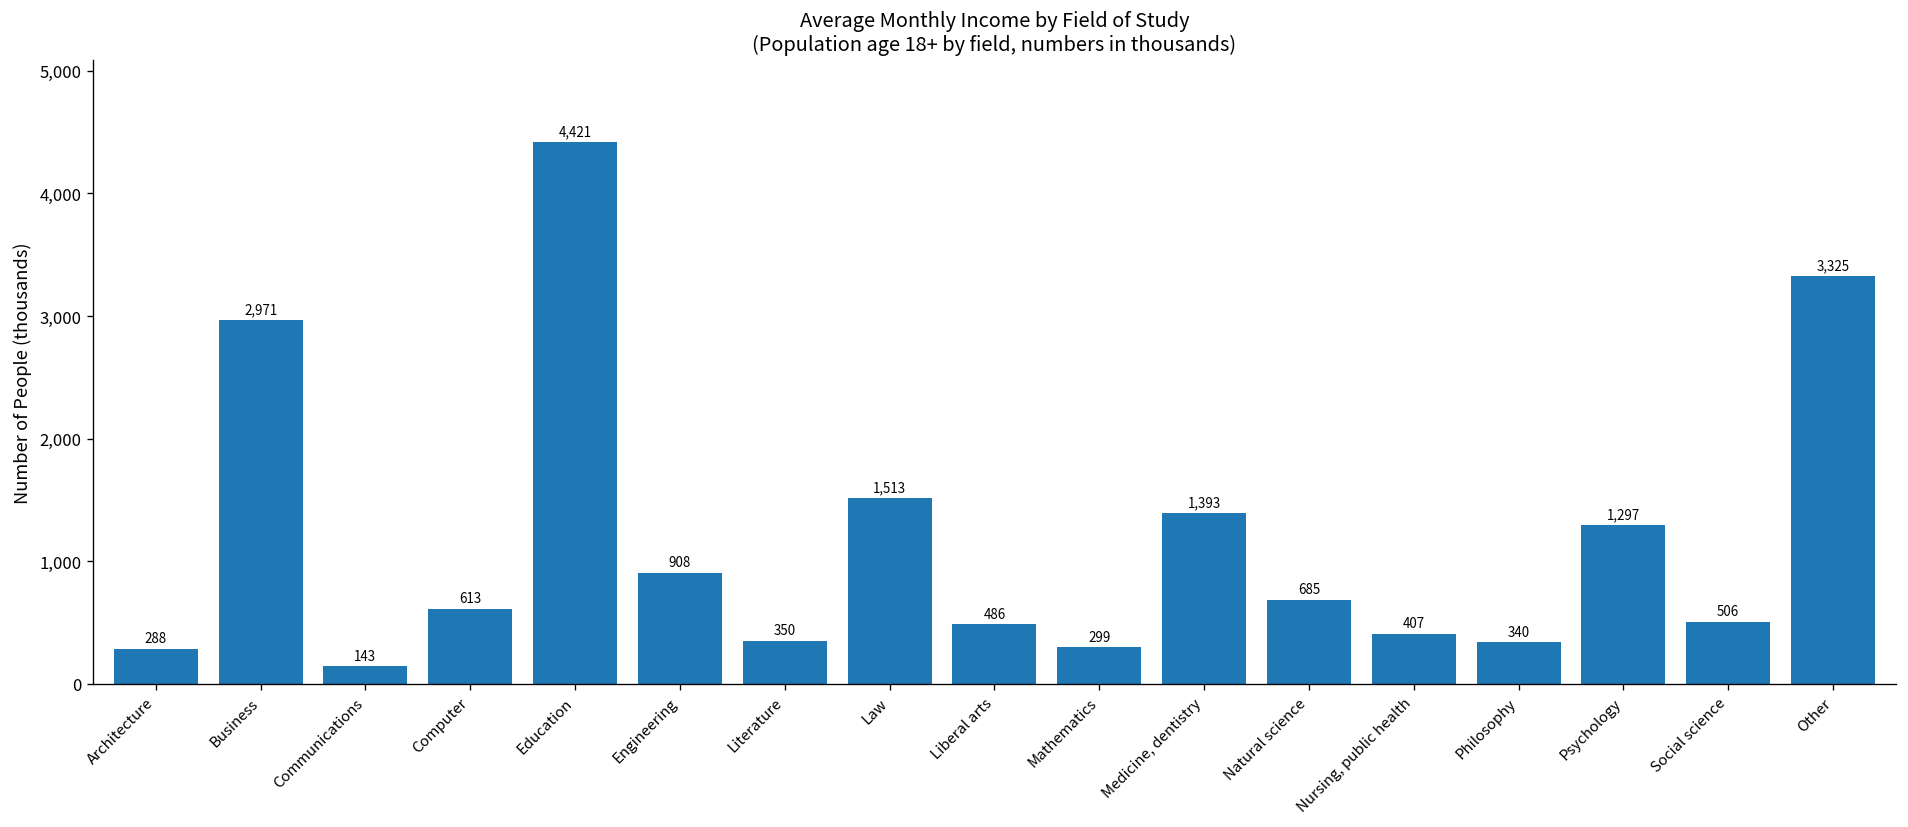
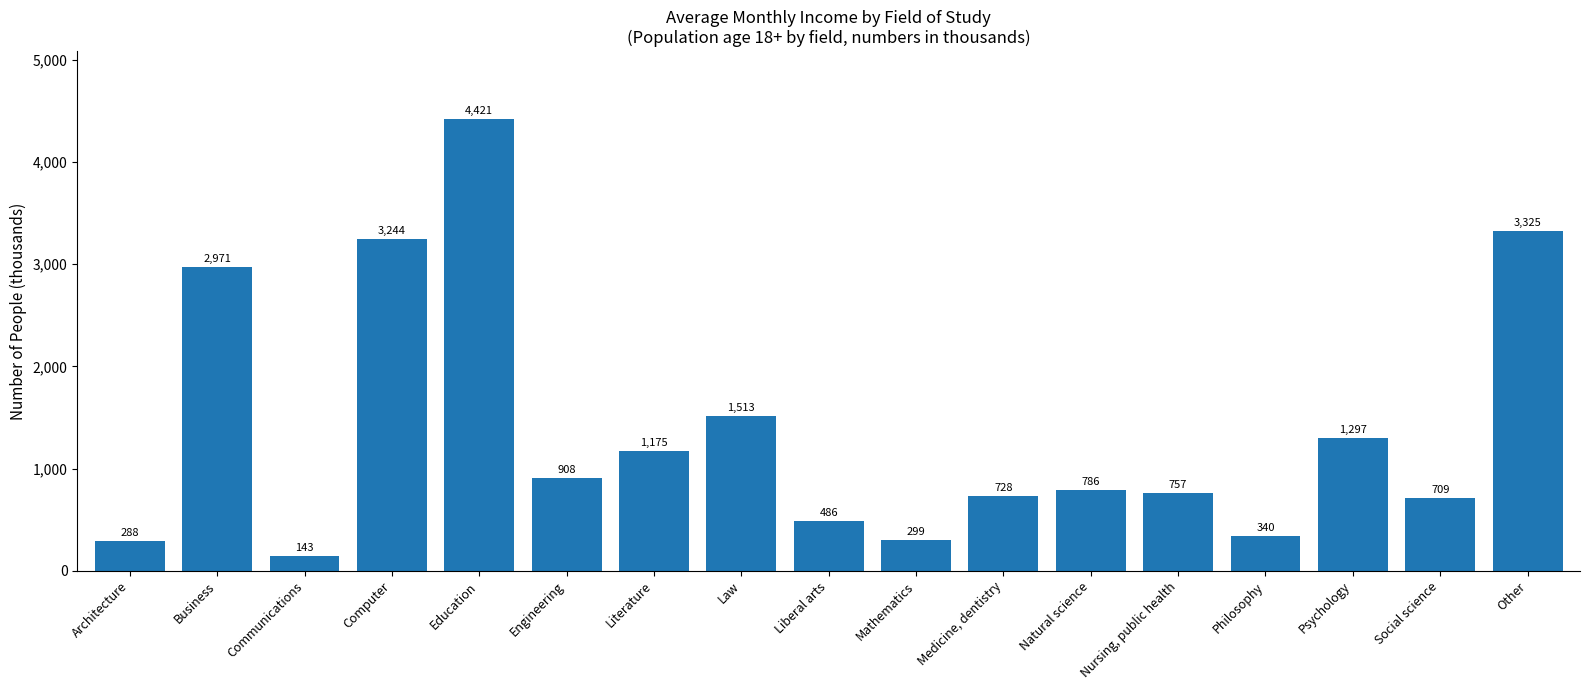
Computer: 613 -> 3,244
Literature: 350 -> 1,175
Medicine, dentistry: 1,393 -> 728
Natural science: 685 -> 786
Nursing, public health: 407 -> 757
Social science: 506 -> 709
